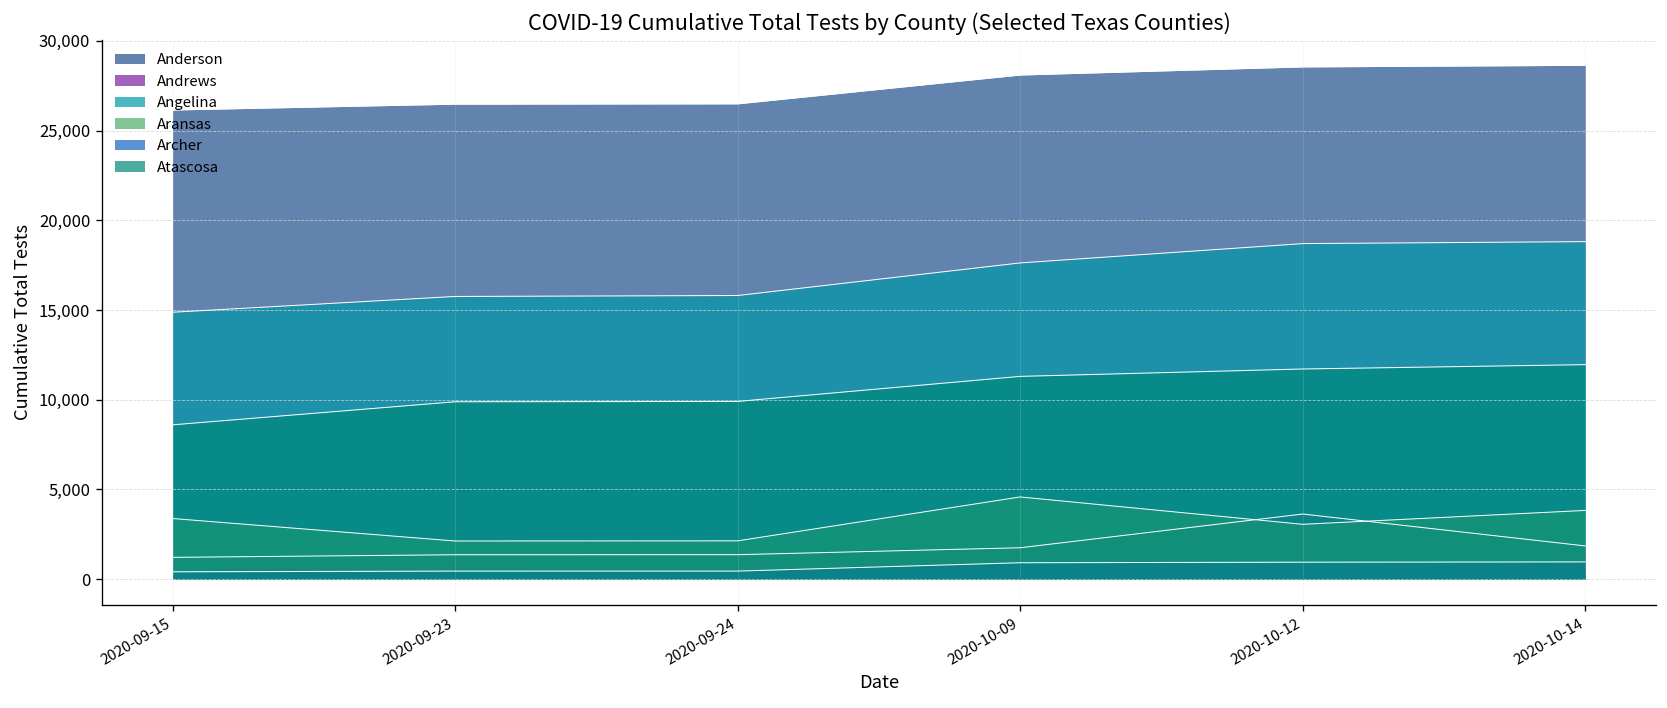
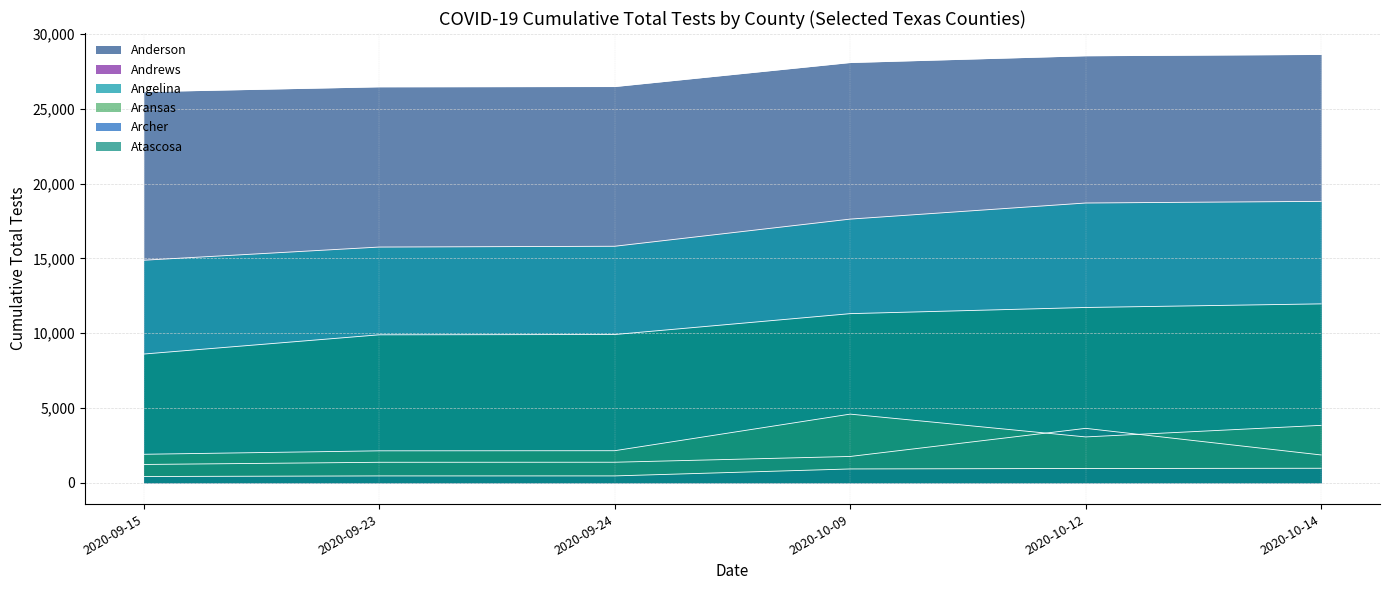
Aransas, 2020-09-15: 3,400 -> 1,900
